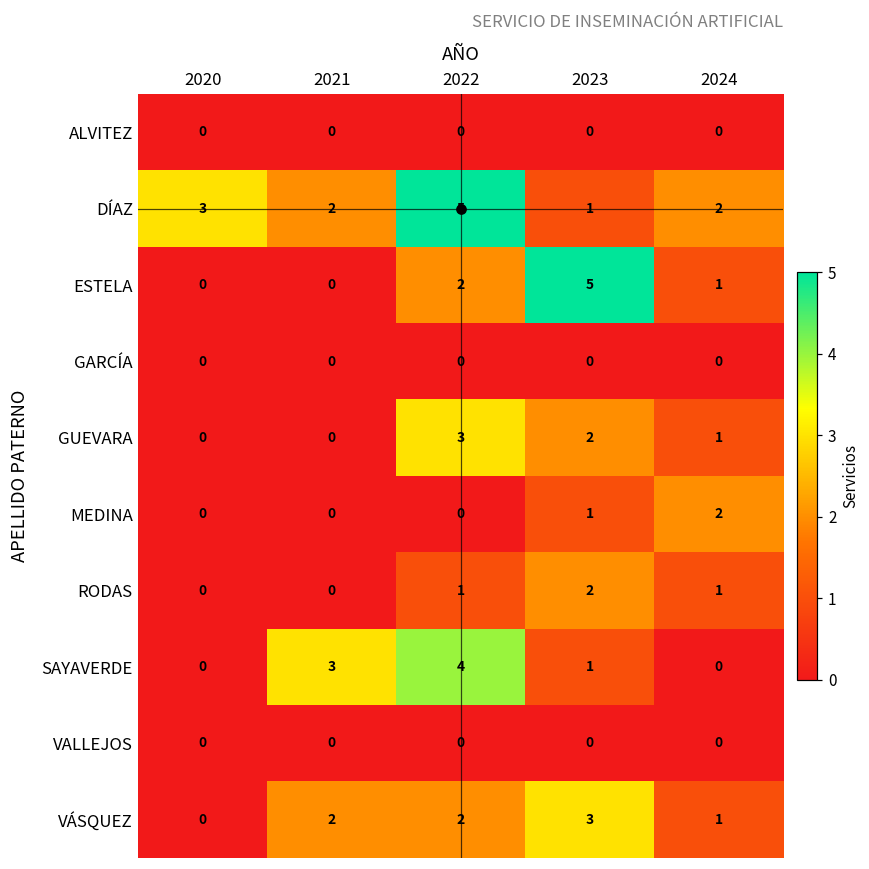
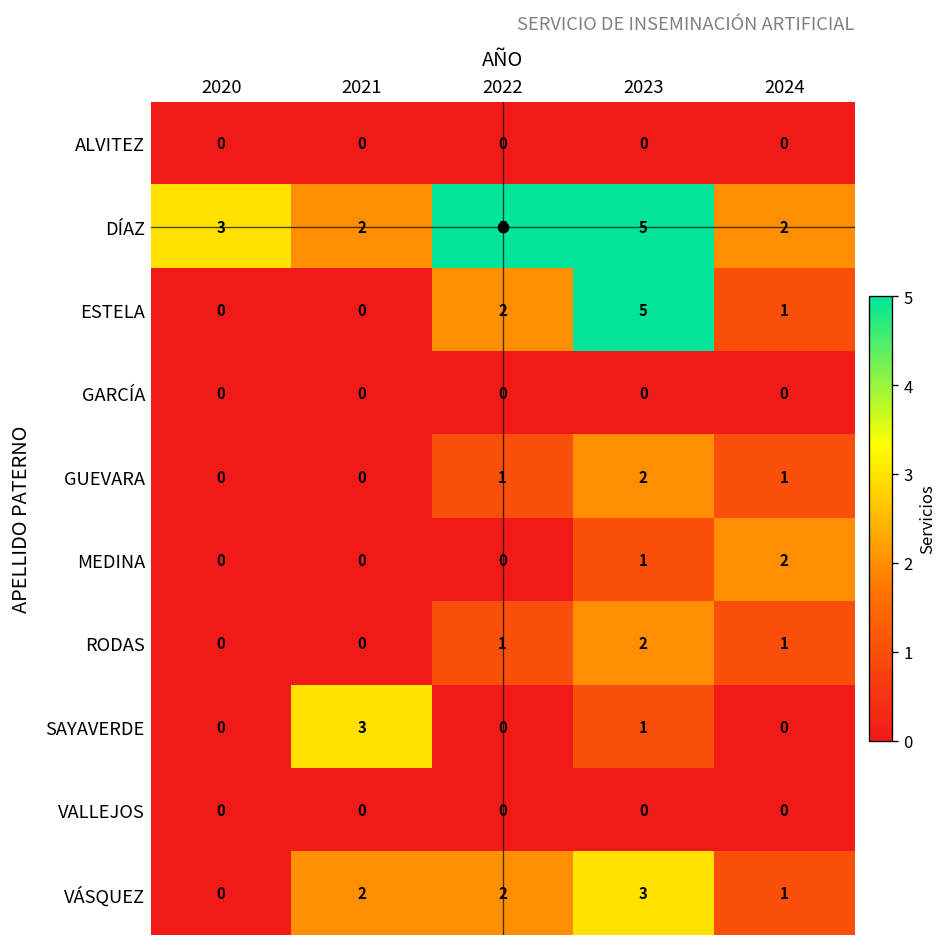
DÍAZ, 2023: 1 -> 5
GUEVARA, 2022: 3 -> 1
SAYAVERDE, 2022: 4 -> 0
